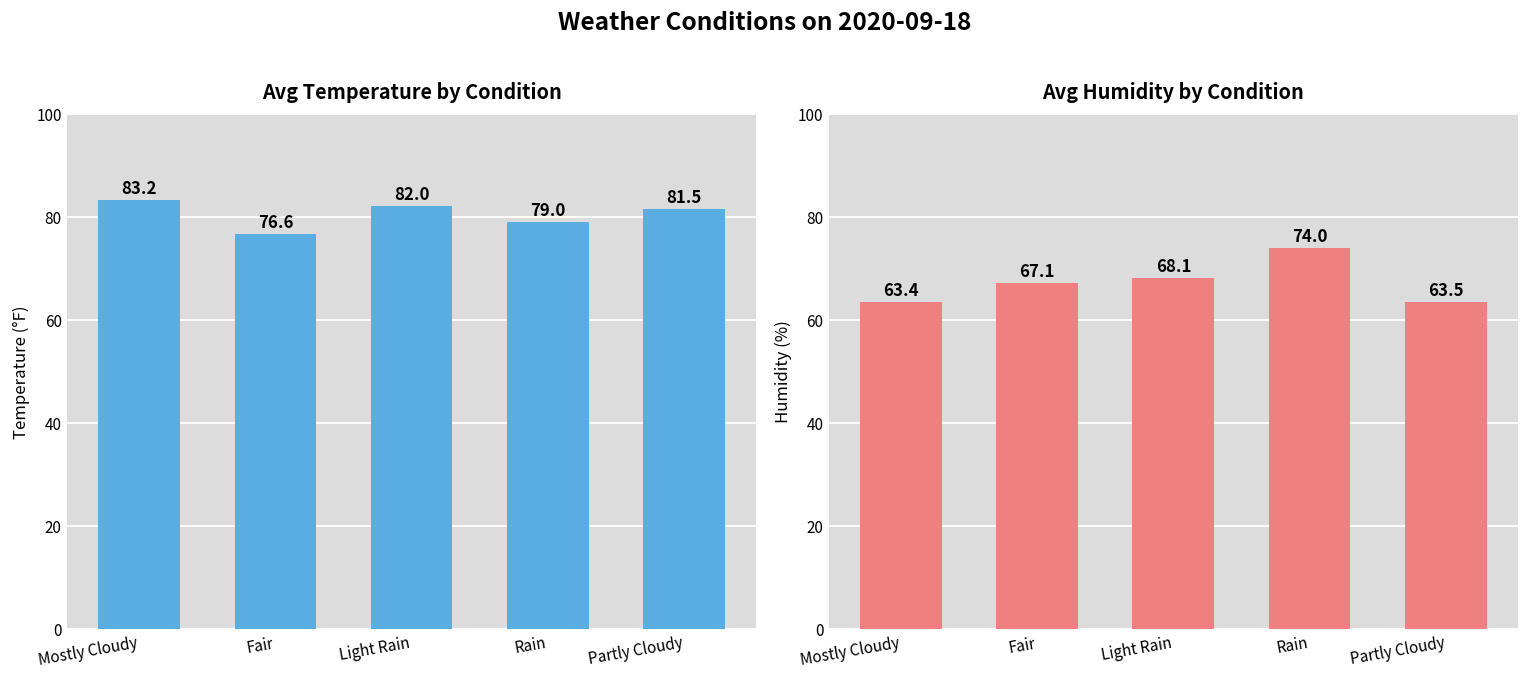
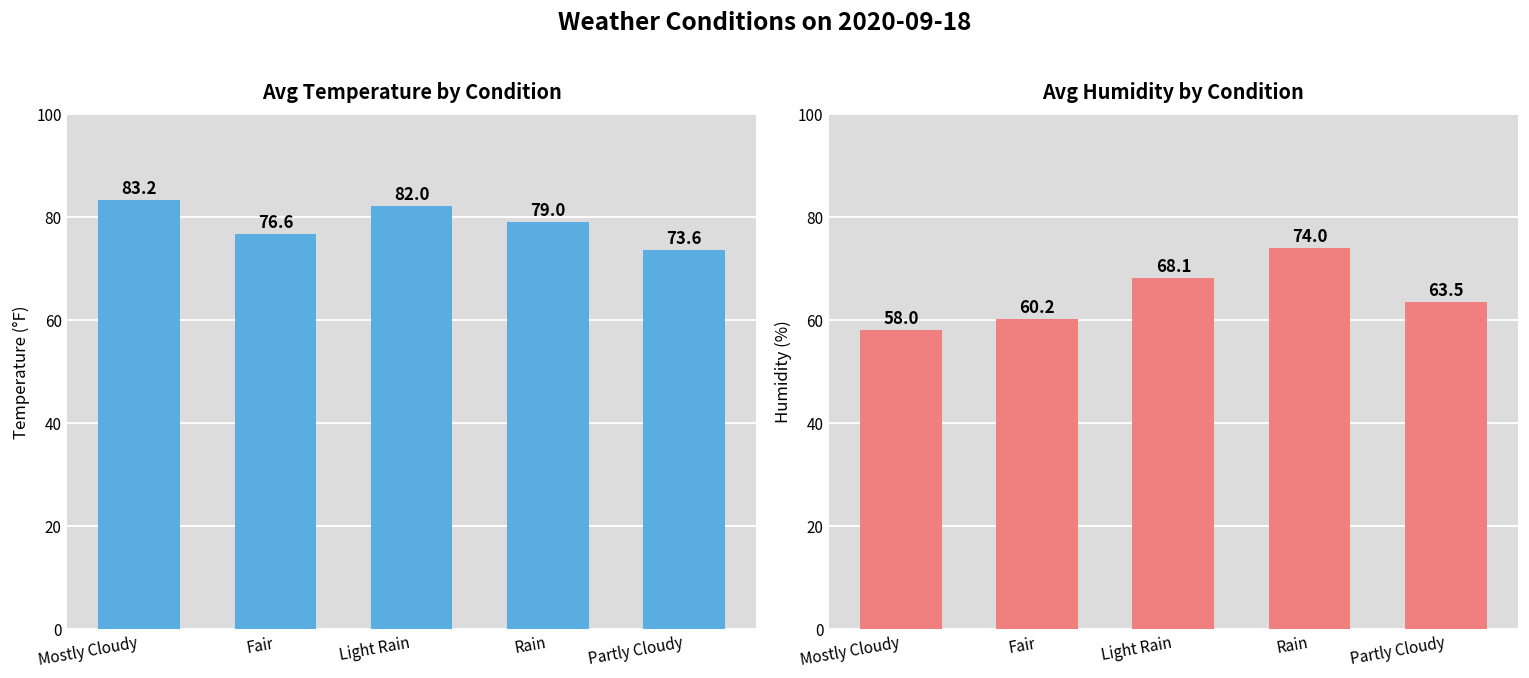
Avg Temperature by Condition, Partly Cloudy: 81.5 -> 73.6
Avg Humidity by Condition, Mostly Cloudy: 63.4 -> 58.0
Avg Humidity by Condition, Fair: 67.1 -> 60.2
